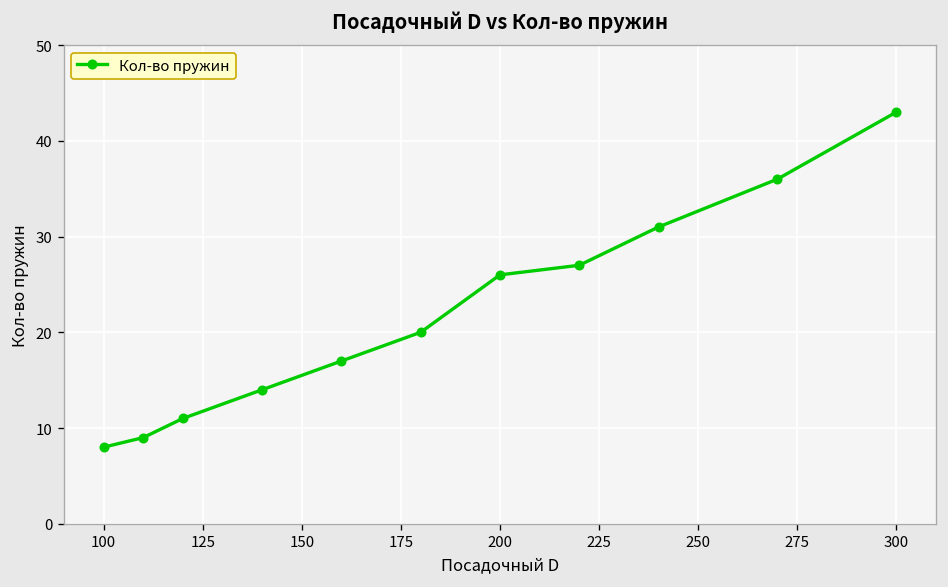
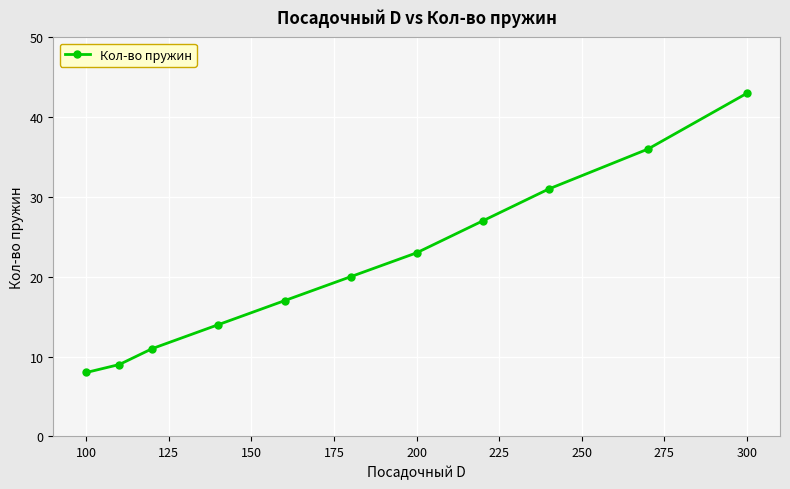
200: 26 -> 23
